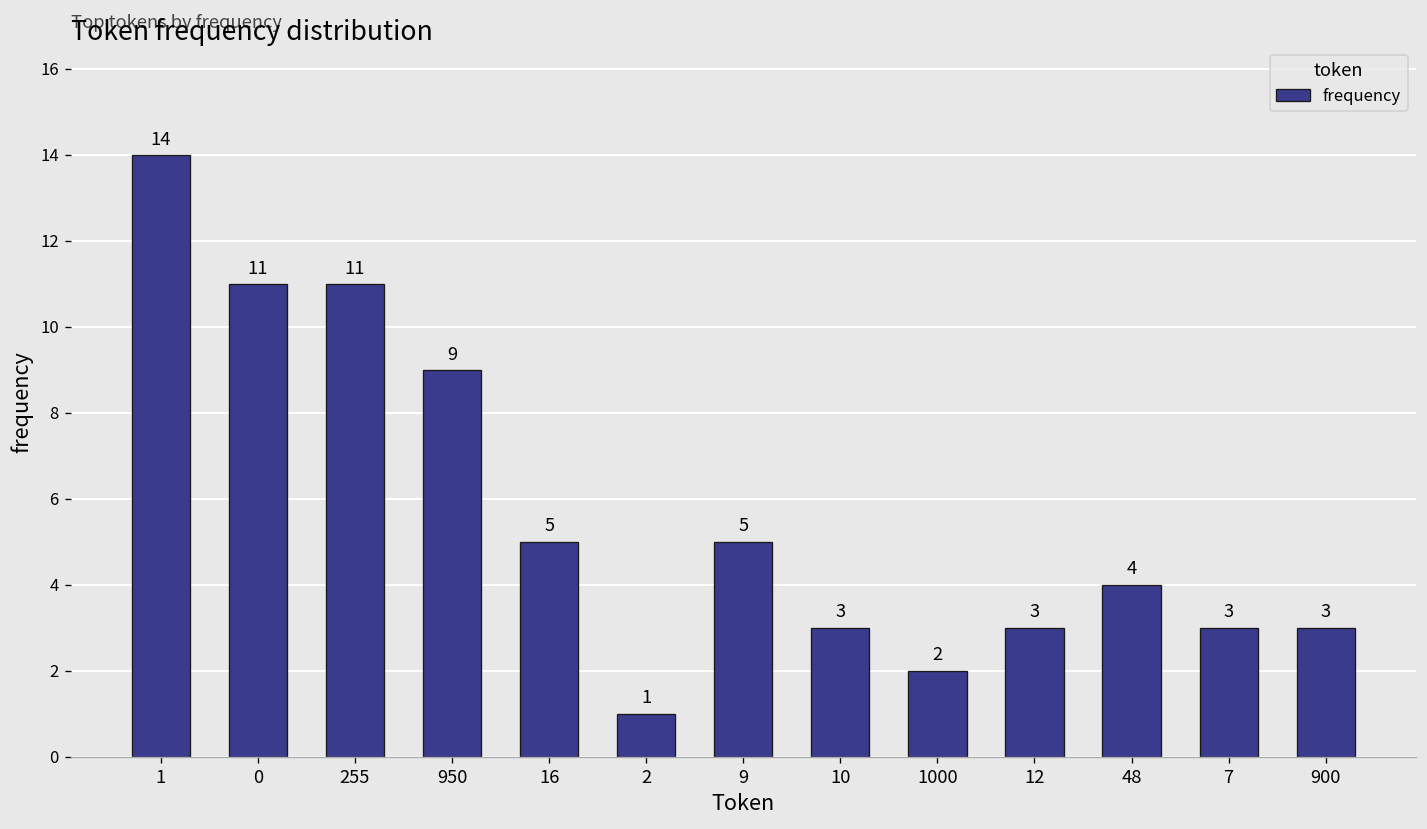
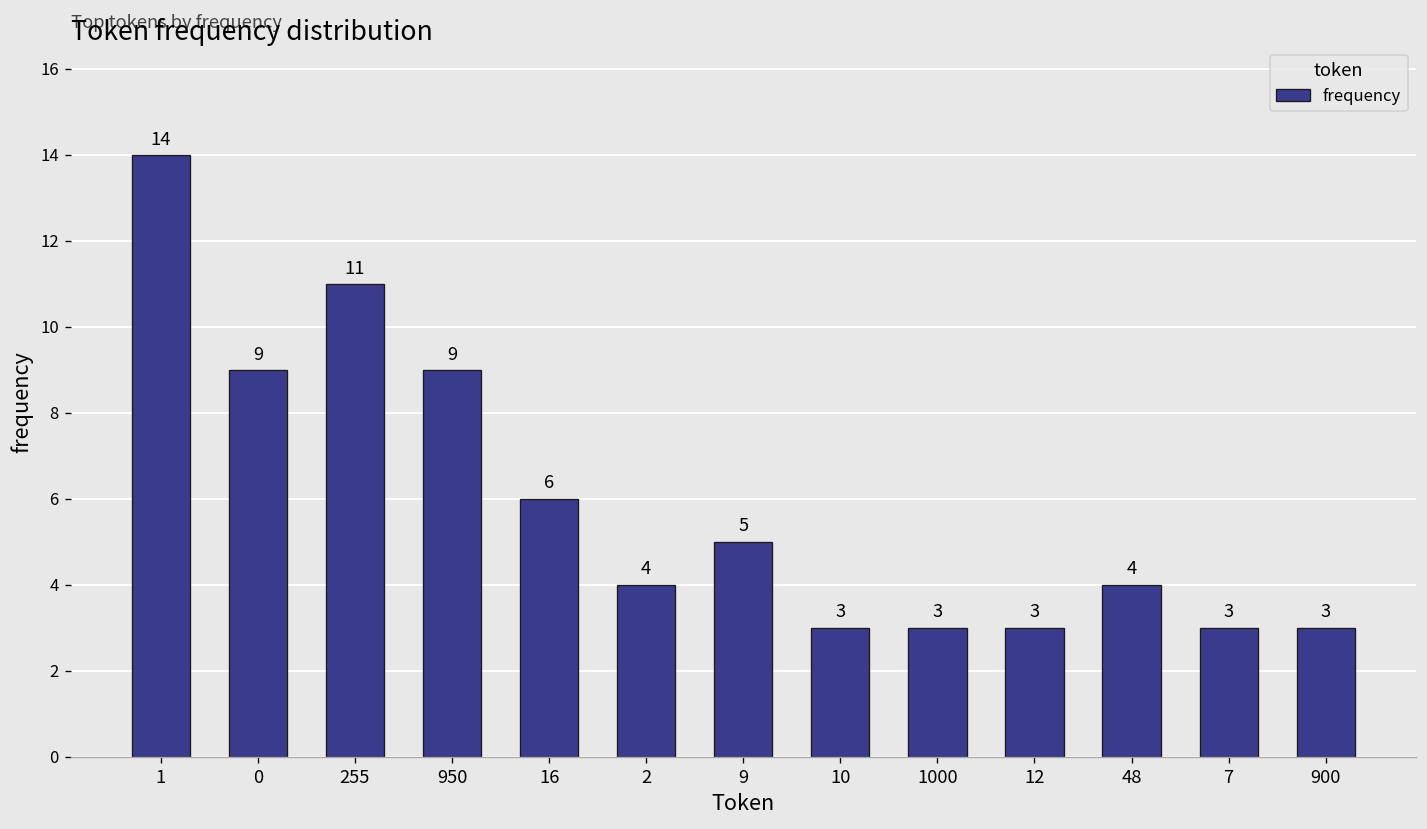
0: 11 -> 9
16: 5 -> 6
2: 1 -> 4
1000: 2 -> 3
